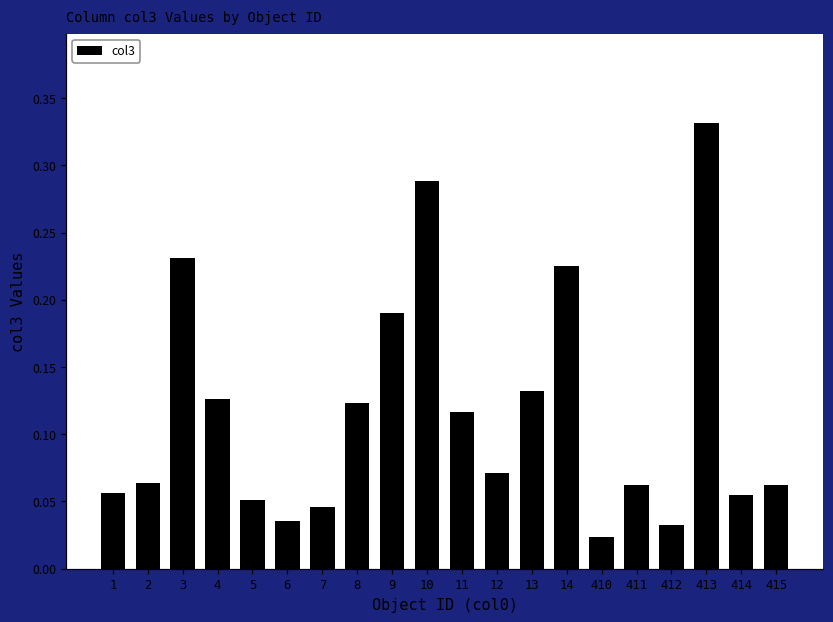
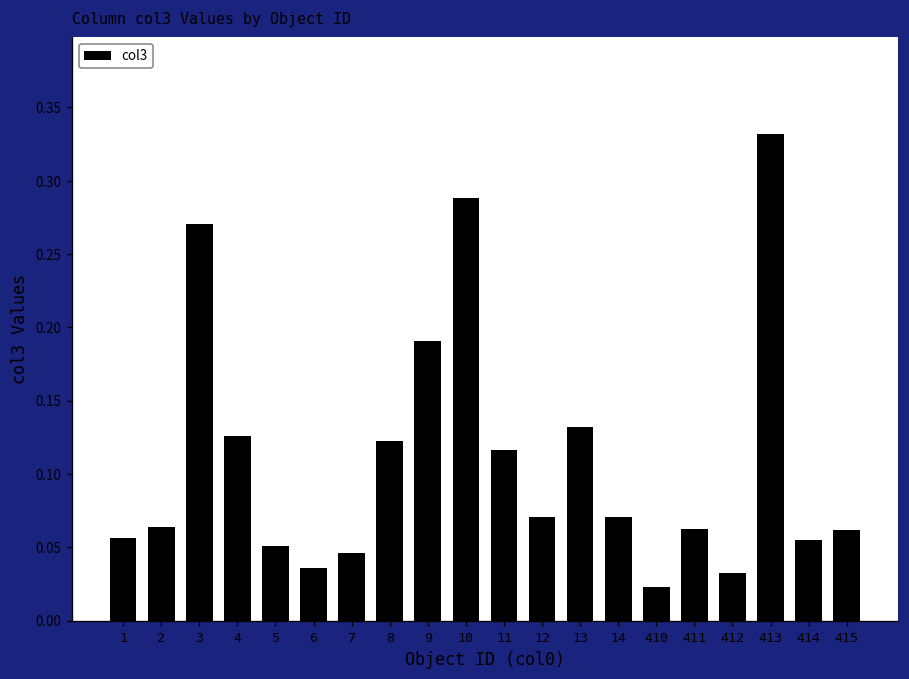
3: 0.231 -> 0.270
14: 0.225 -> 0.070
